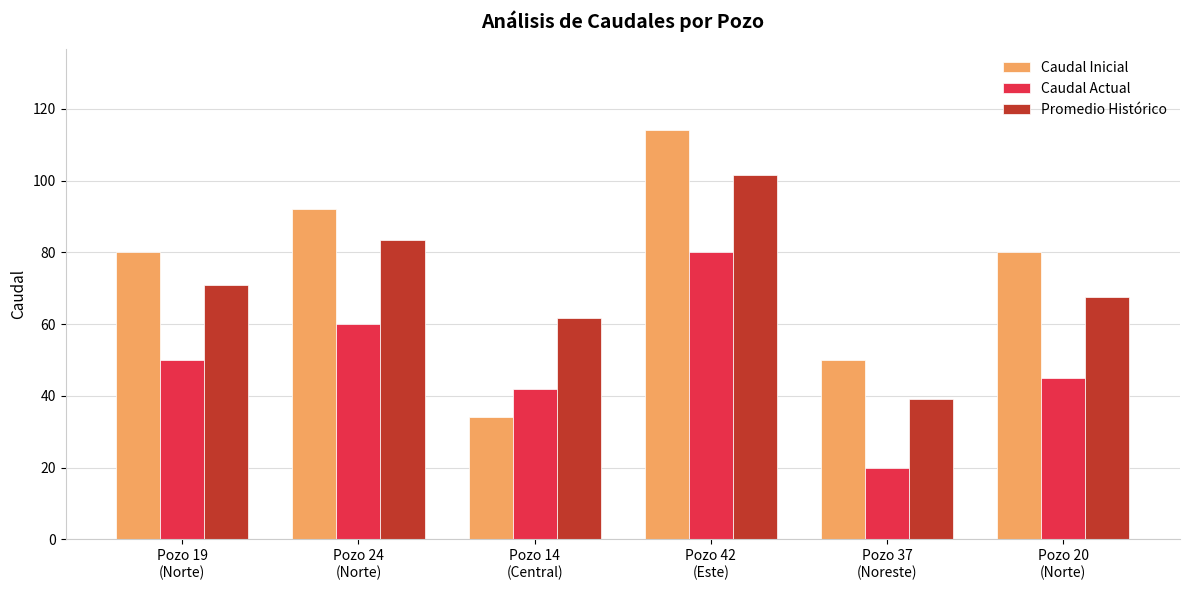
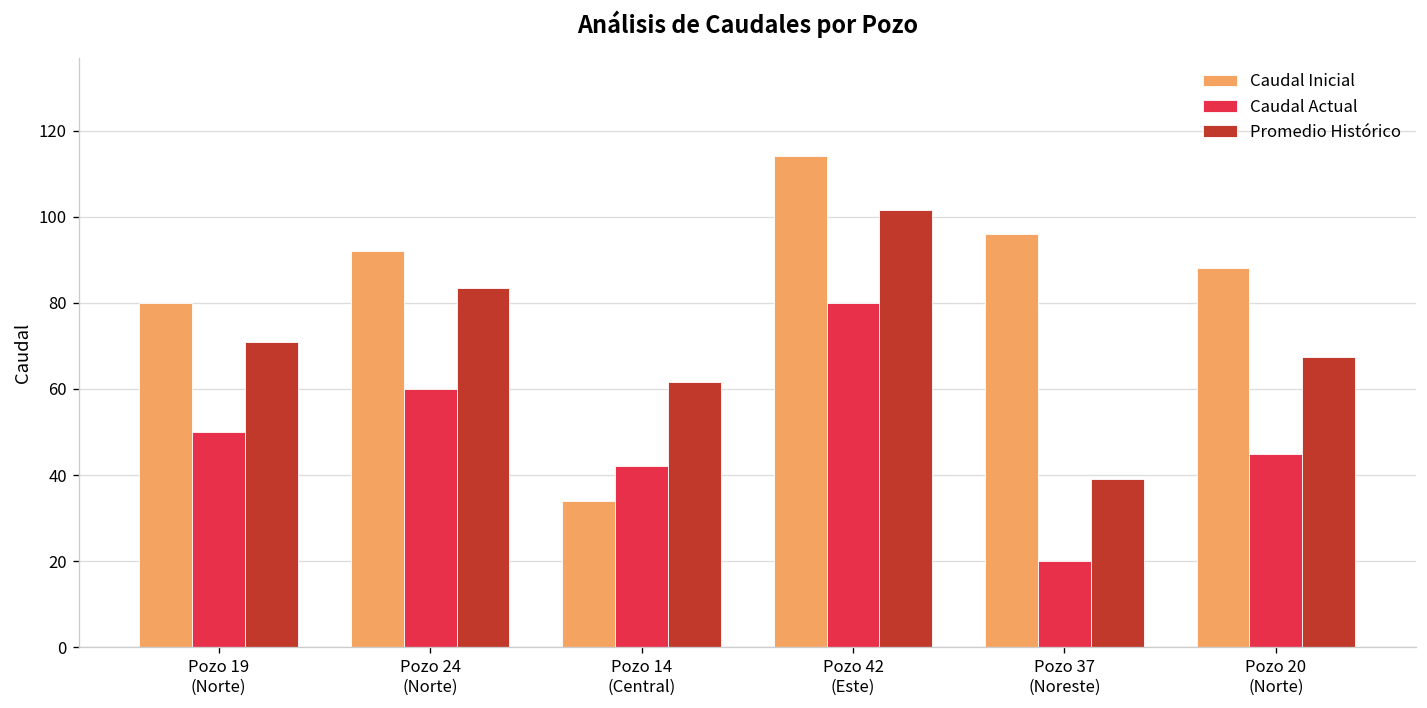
Caudal Inicial, Pozo 37 (Noreste): 50 -> 96
Caudal Inicial, Pozo 20 (Norte): 80 -> 88
